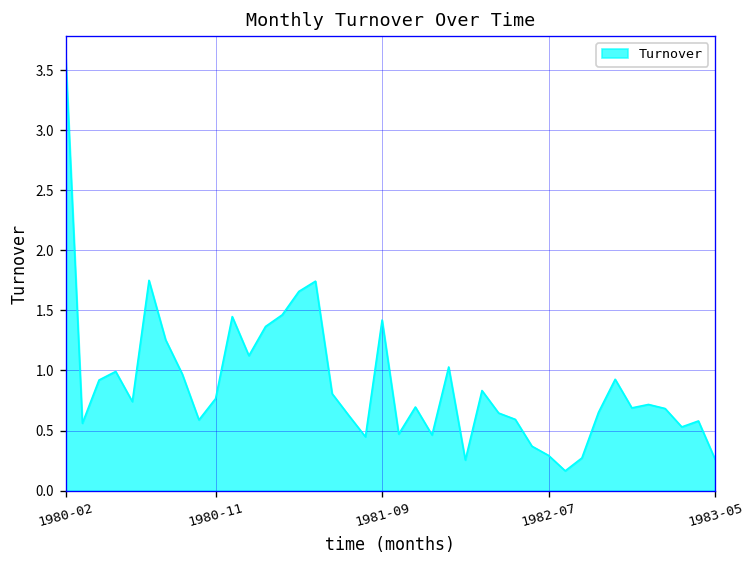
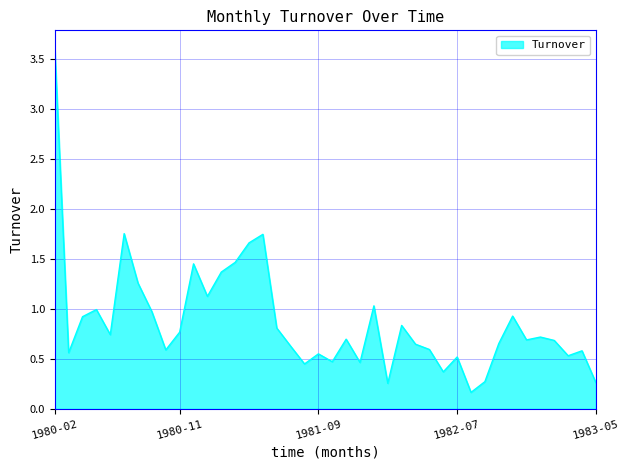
1981-09: 1.42 -> 0.55
1982-07: 0.29 -> 0.52
